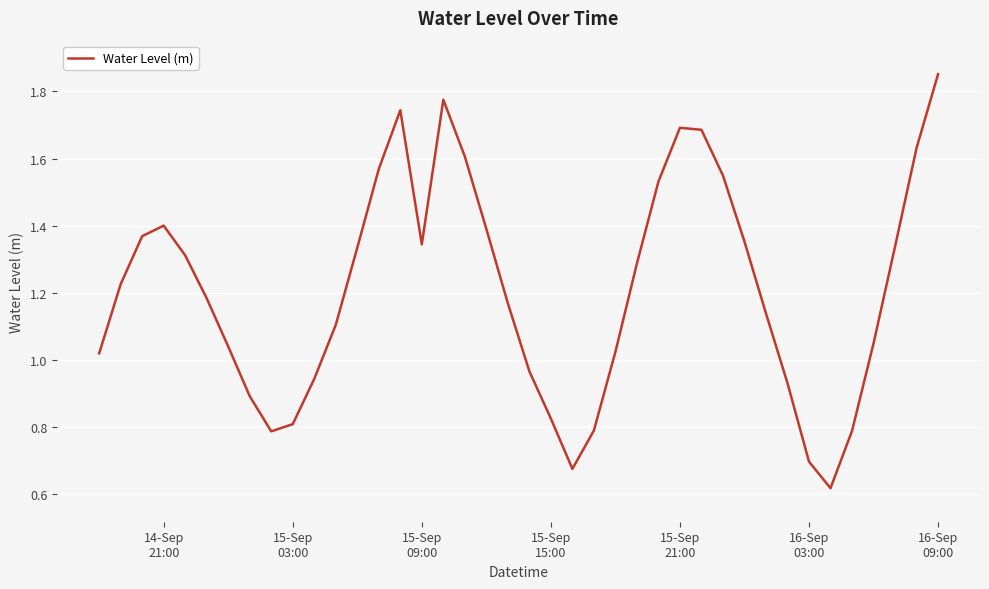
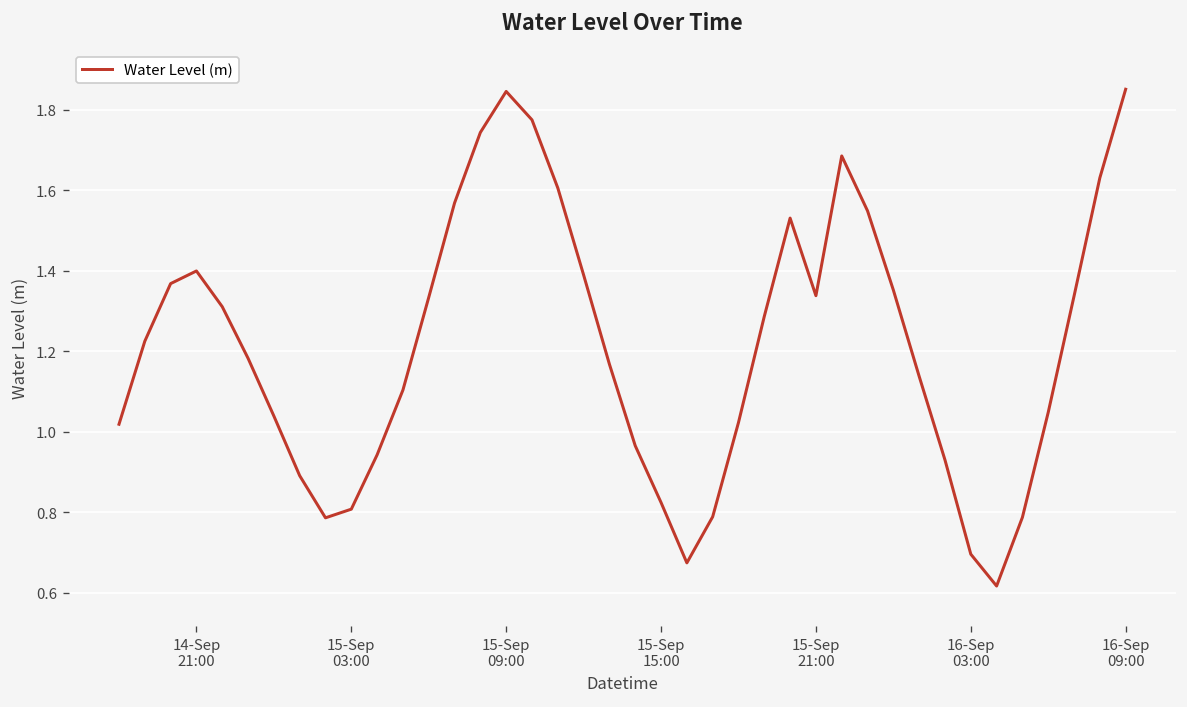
15-Sep 09:00: 1.34 -> 1.85
15-Sep 21:00: 1.69 -> 1.34
